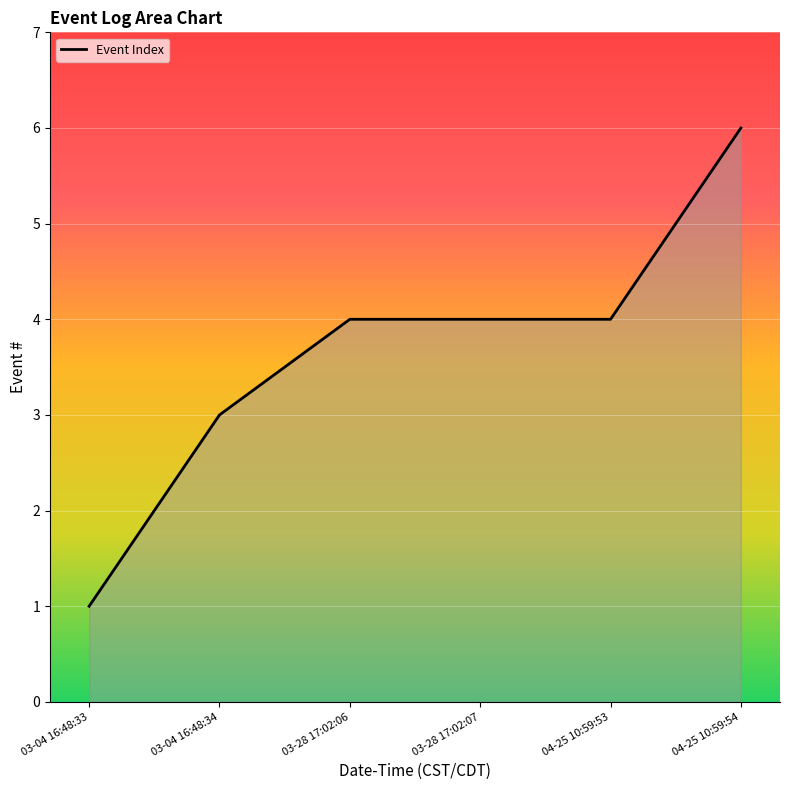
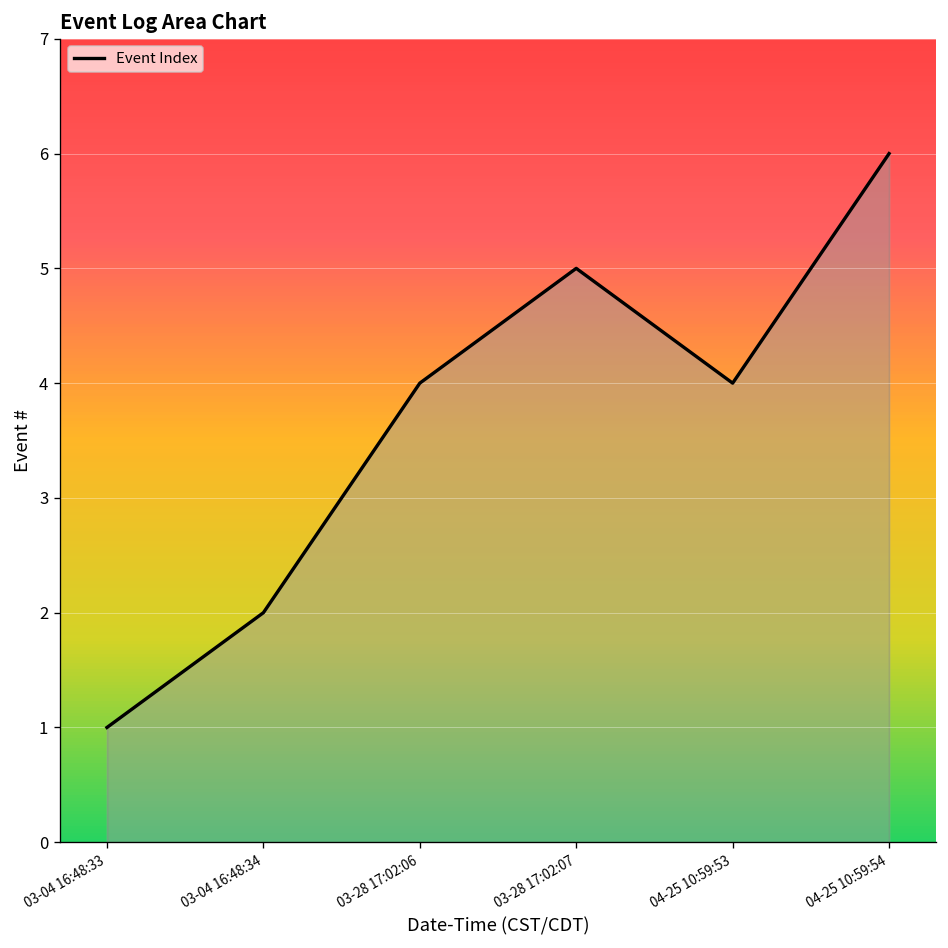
03-04 16:48:34: 3 -> 2
03-28 17:02:07: 4 -> 5
